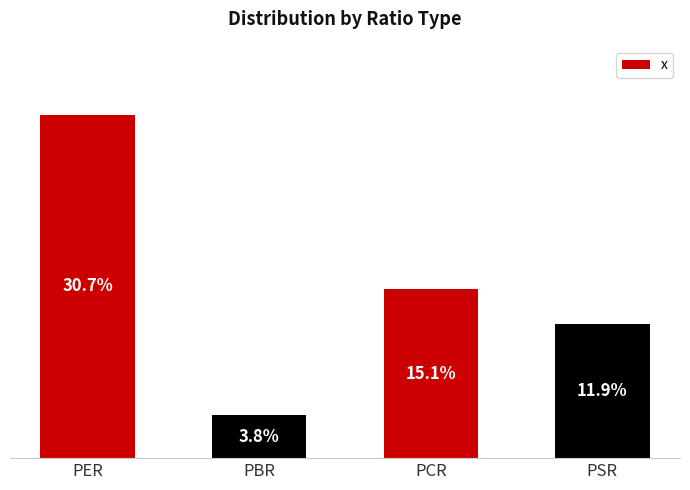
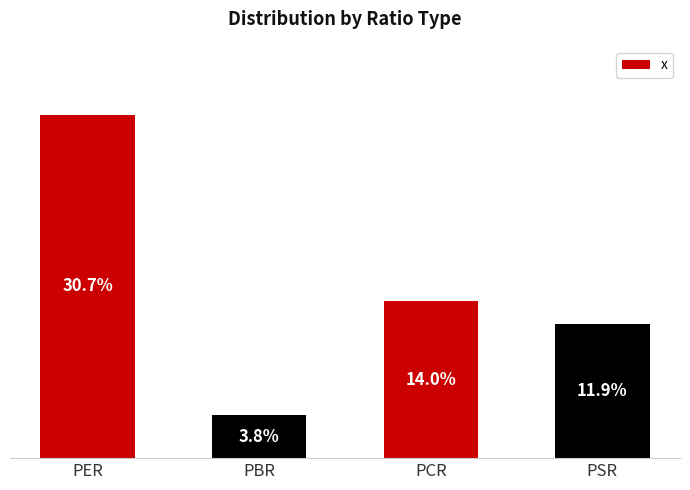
PCR: 15.1% -> 14.0%
